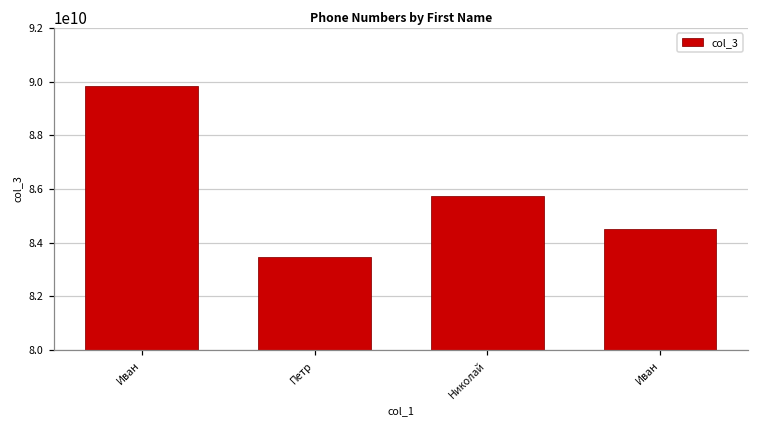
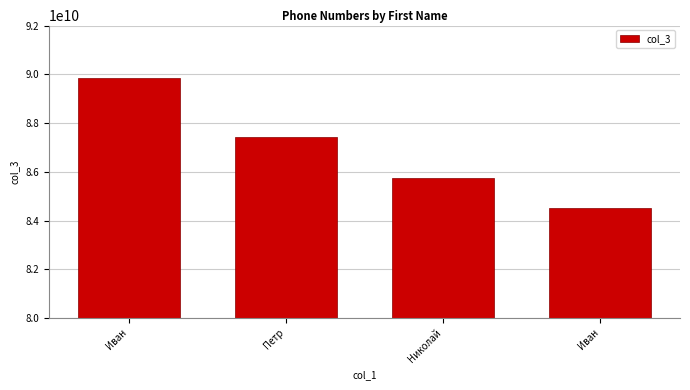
Петр: 83500000000 -> 87400000000
